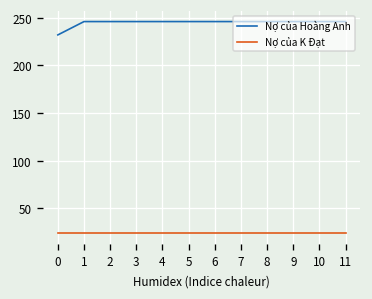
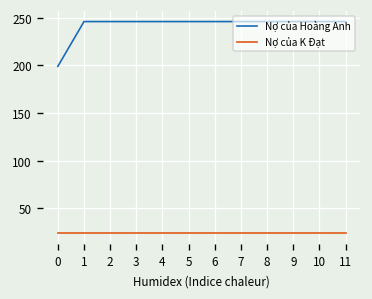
Nợ của Hoàng Anh, 0: 230 -> 200
